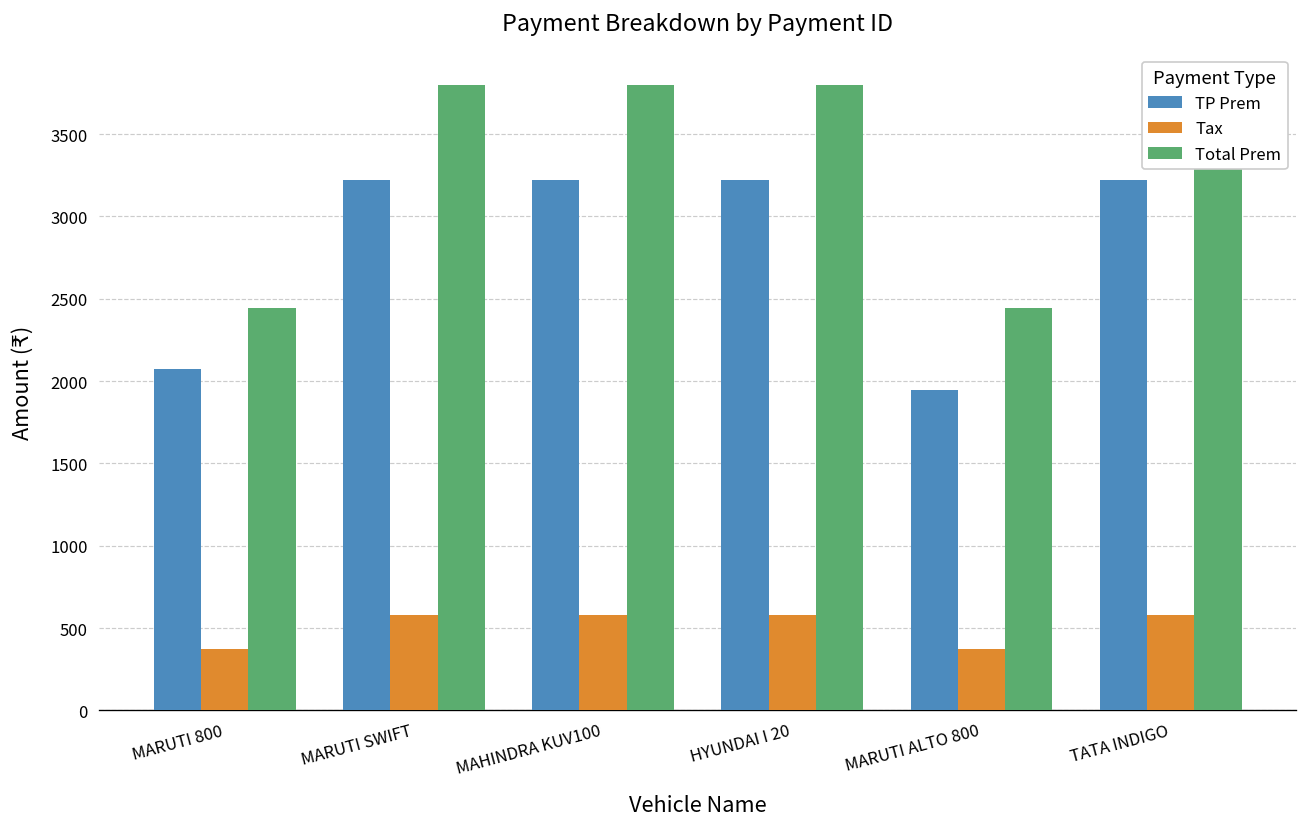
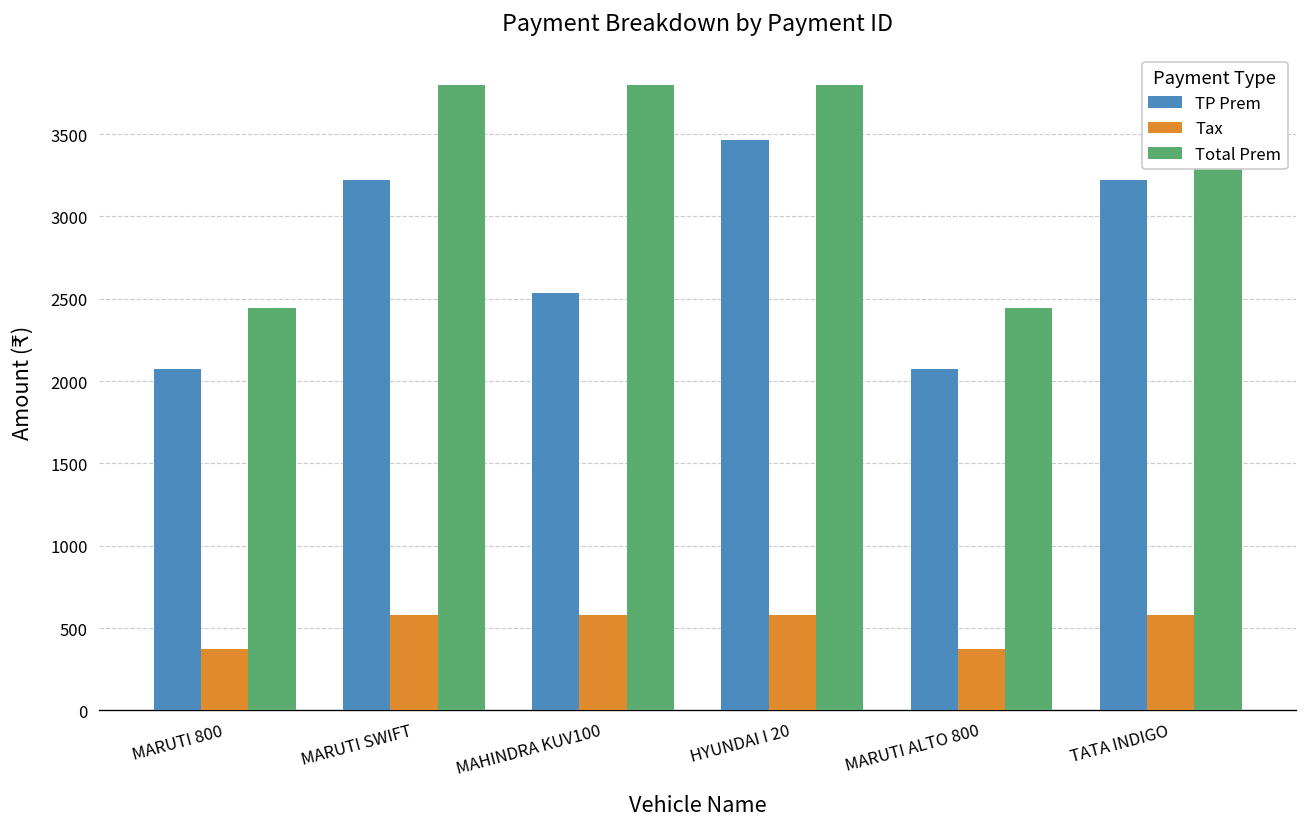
TP Prem, MAHINDRA KUV100: 3220 -> 2540
TP Prem, HYUNDAI I 20: 3220 -> 3470
TP Prem, MARUTI ALTO 800: 1950 -> 2070
